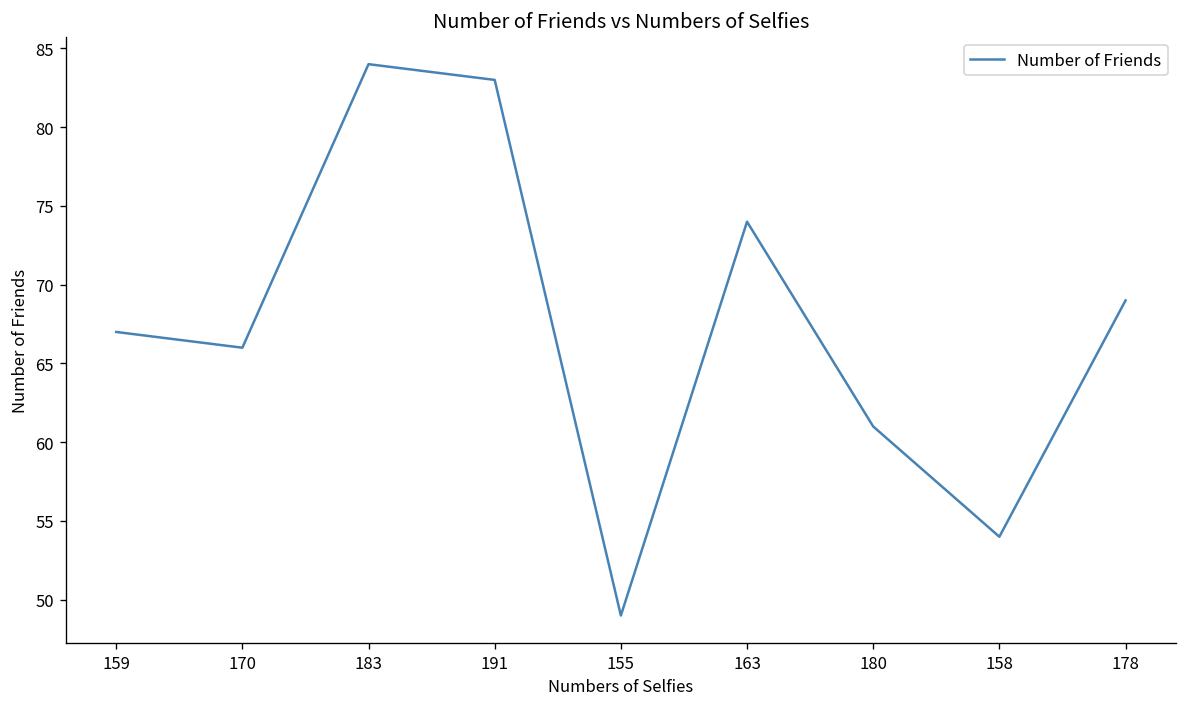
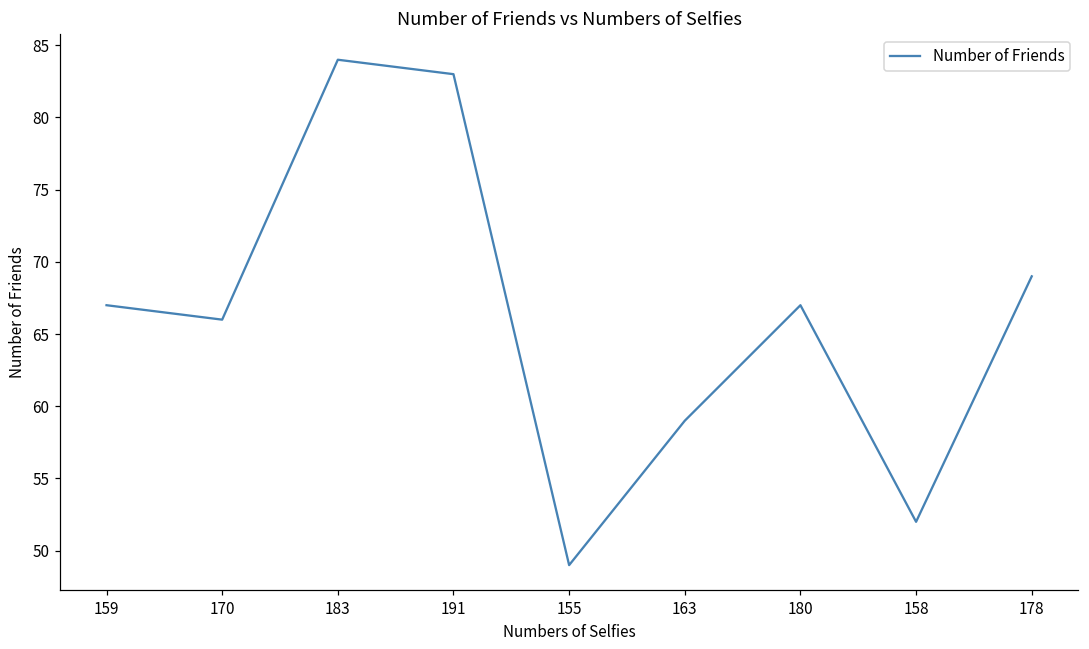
163: 74 -> 59
180: 61 -> 67
158: 54 -> 52
